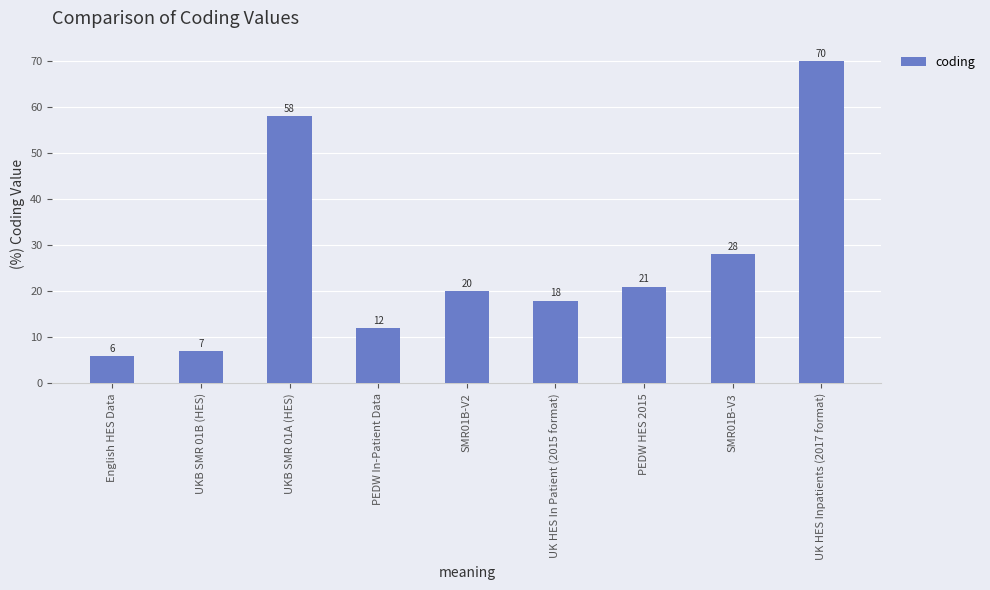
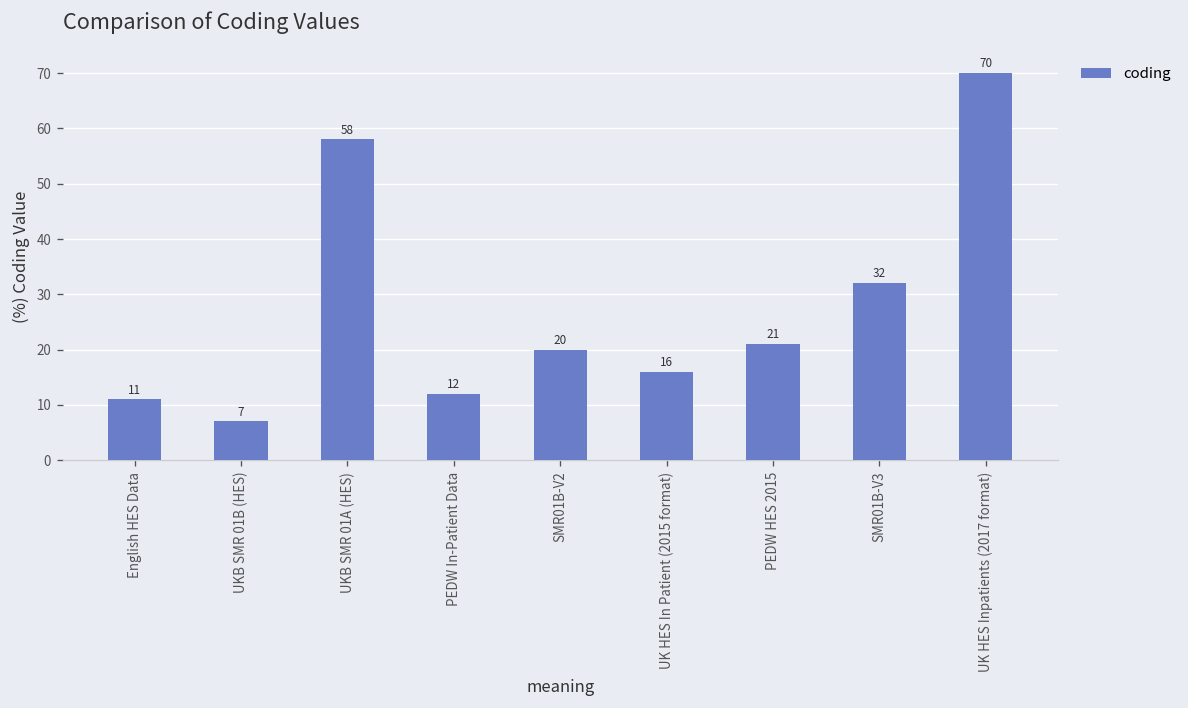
English HES Data: 6 -> 11
UK HES In Patient (2015 format): 18 -> 16
SMR01B-V3: 28 -> 32
